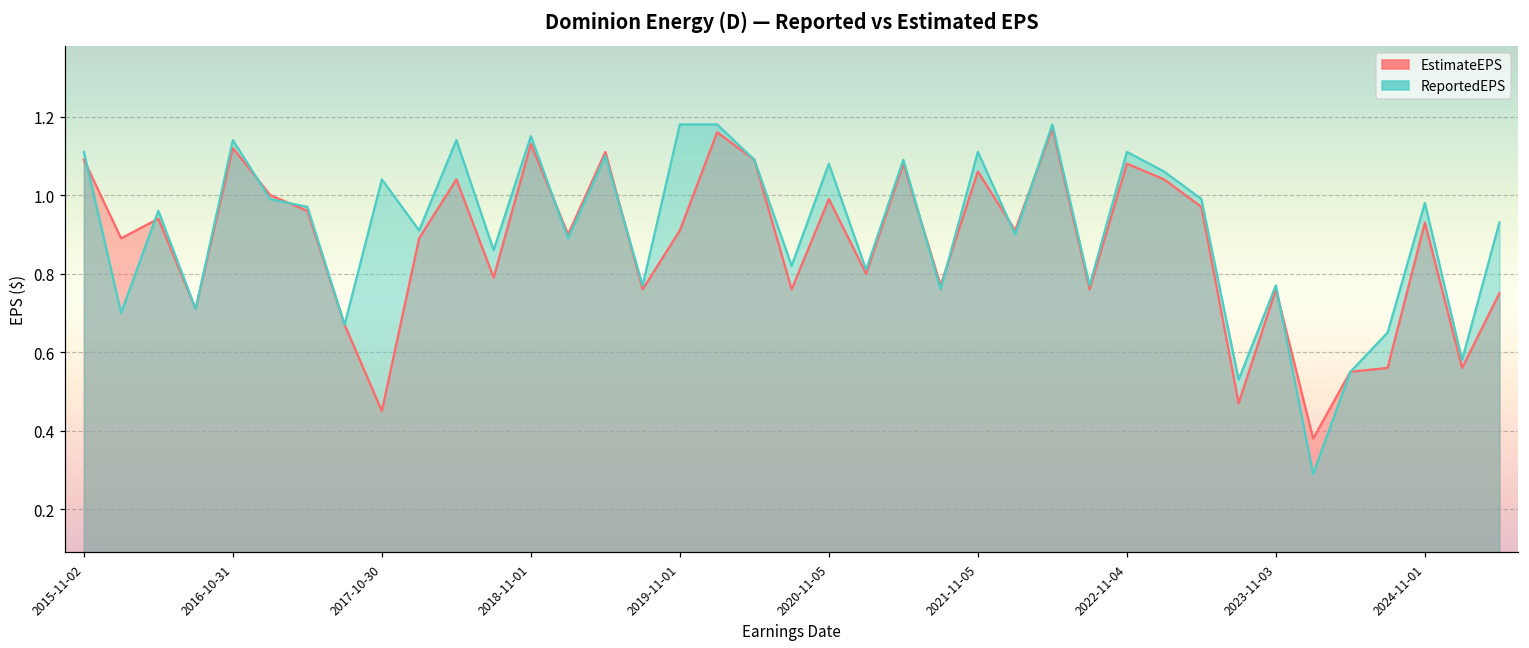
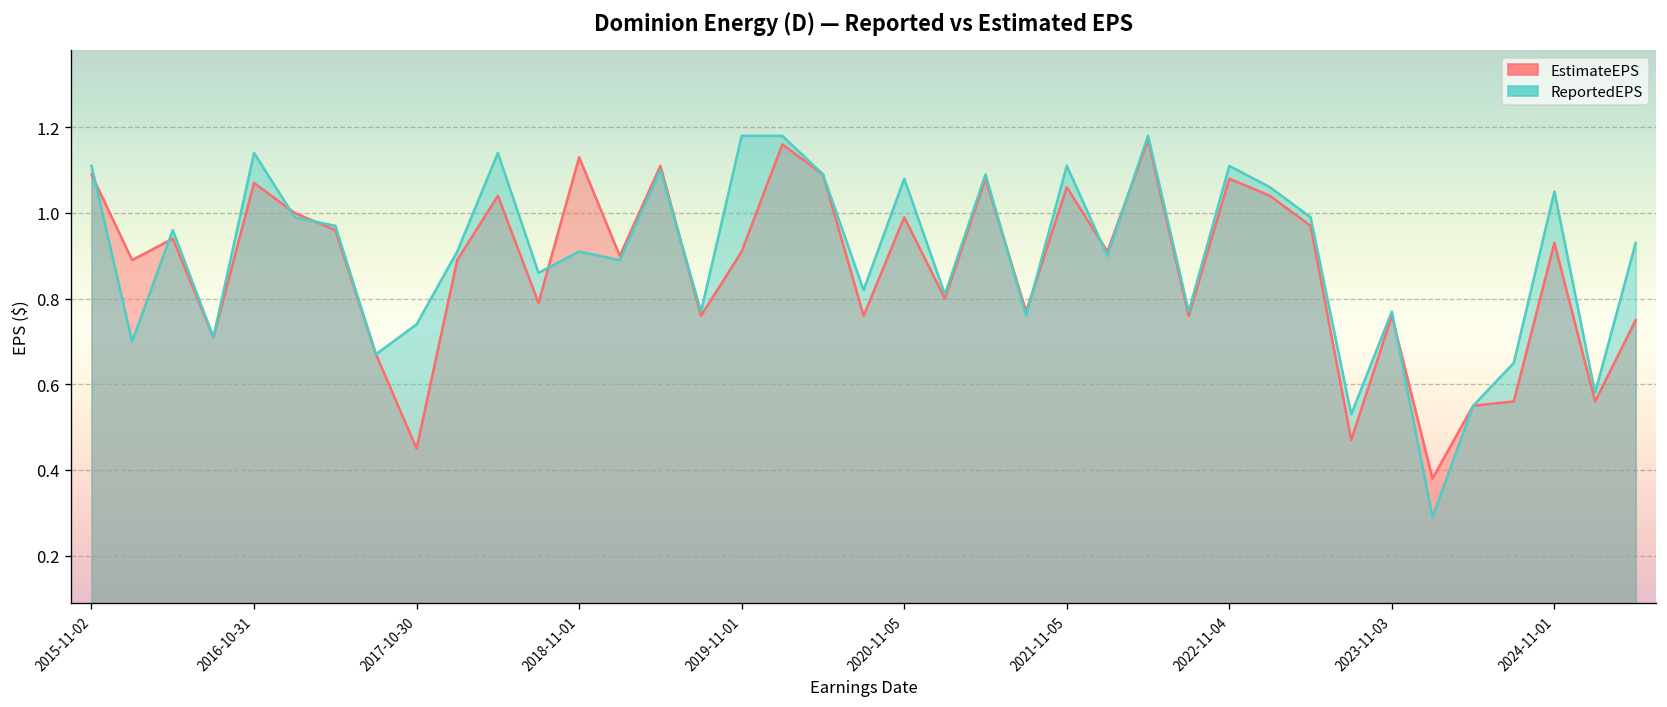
EstimateEPS, 2016-10-31: 1.12 -> 1.07
ReportedEPS, 2017-10-30: 1.04 -> 0.74
ReportedEPS, 2018-11-01: 1.15 -> 0.91
ReportedEPS, 2024-11-01: 0.98 -> 1.05
